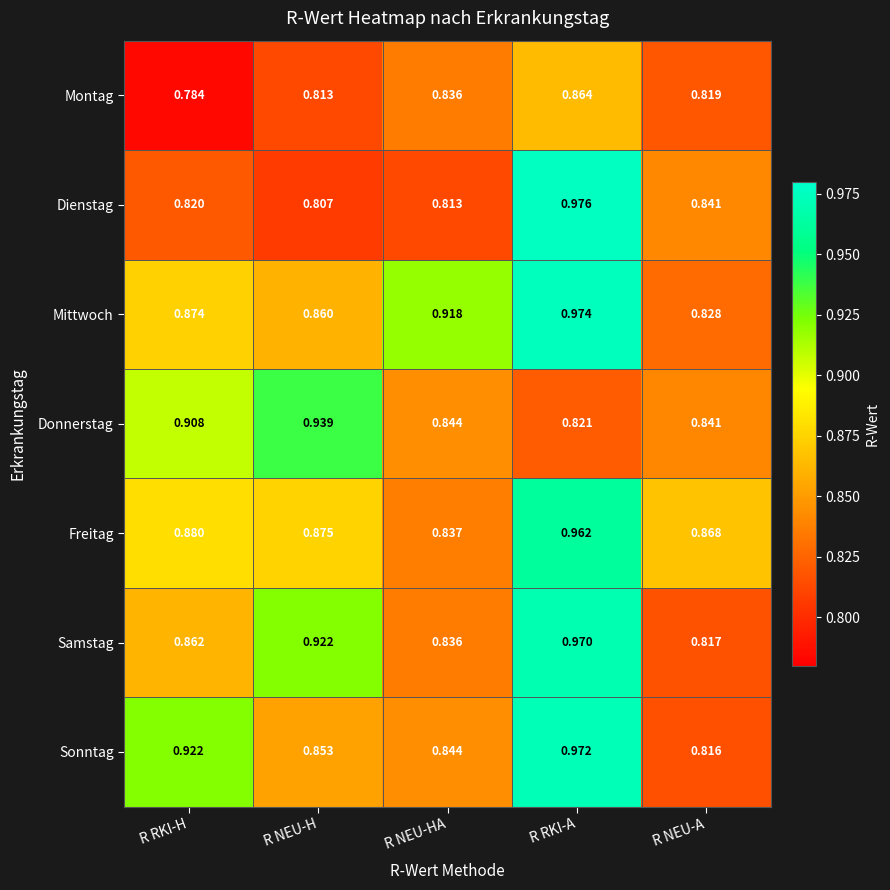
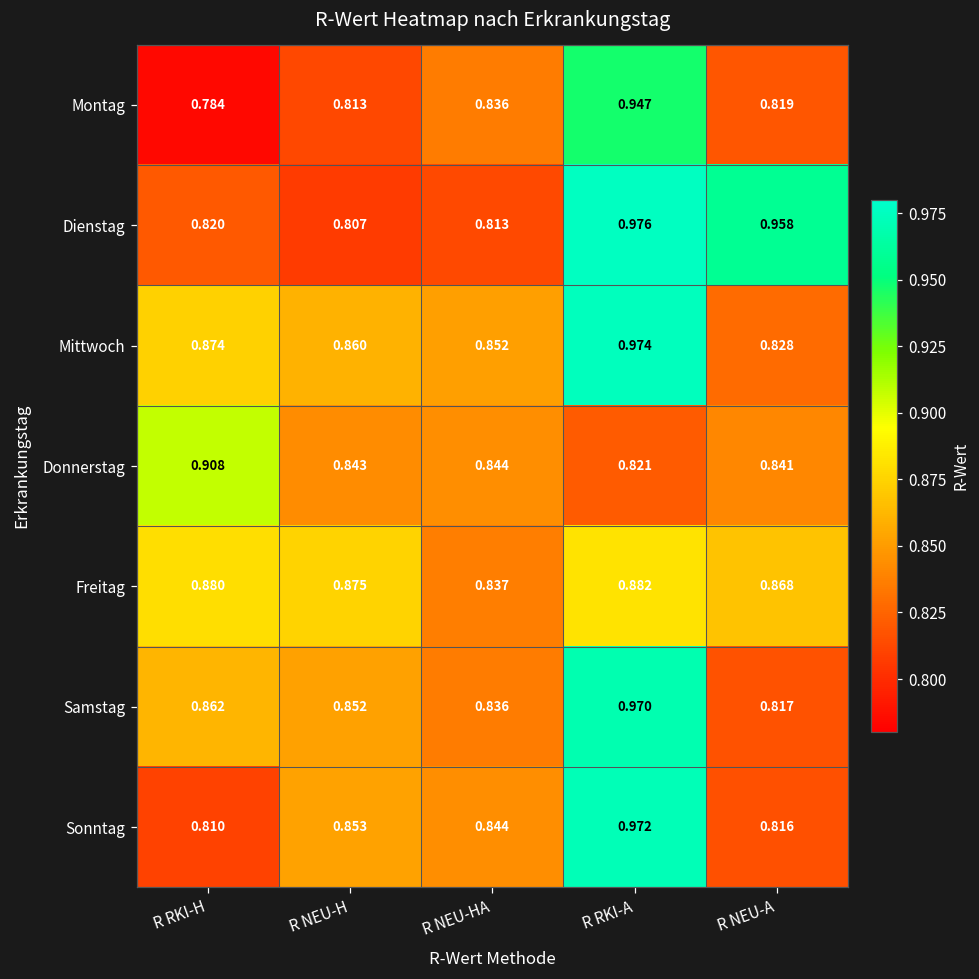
Montag, R RKI-A: 0.864 -> 0.947
Dienstag, R NEU-A: 0.841 -> 0.958
Mittwoch, R NEU-HA: 0.918 -> 0.852
Donnerstag, R NEU-H: 0.939 -> 0.843
Freitag, R RKI-A: 0.962 -> 0.882
Samstag, R NEU-H: 0.922 -> 0.852
Sonntag, R RKI-H: 0.922 -> 0.810
